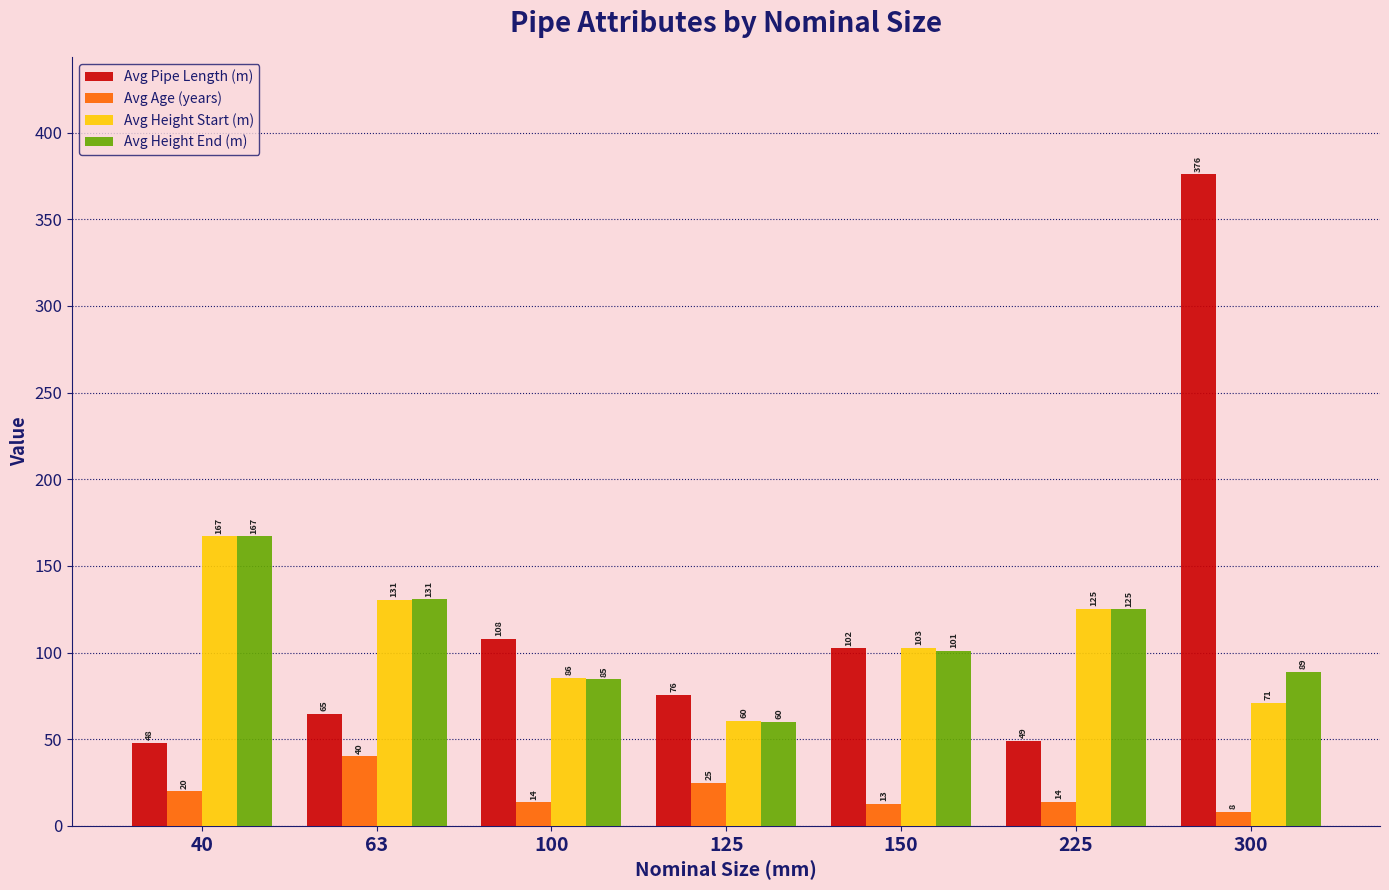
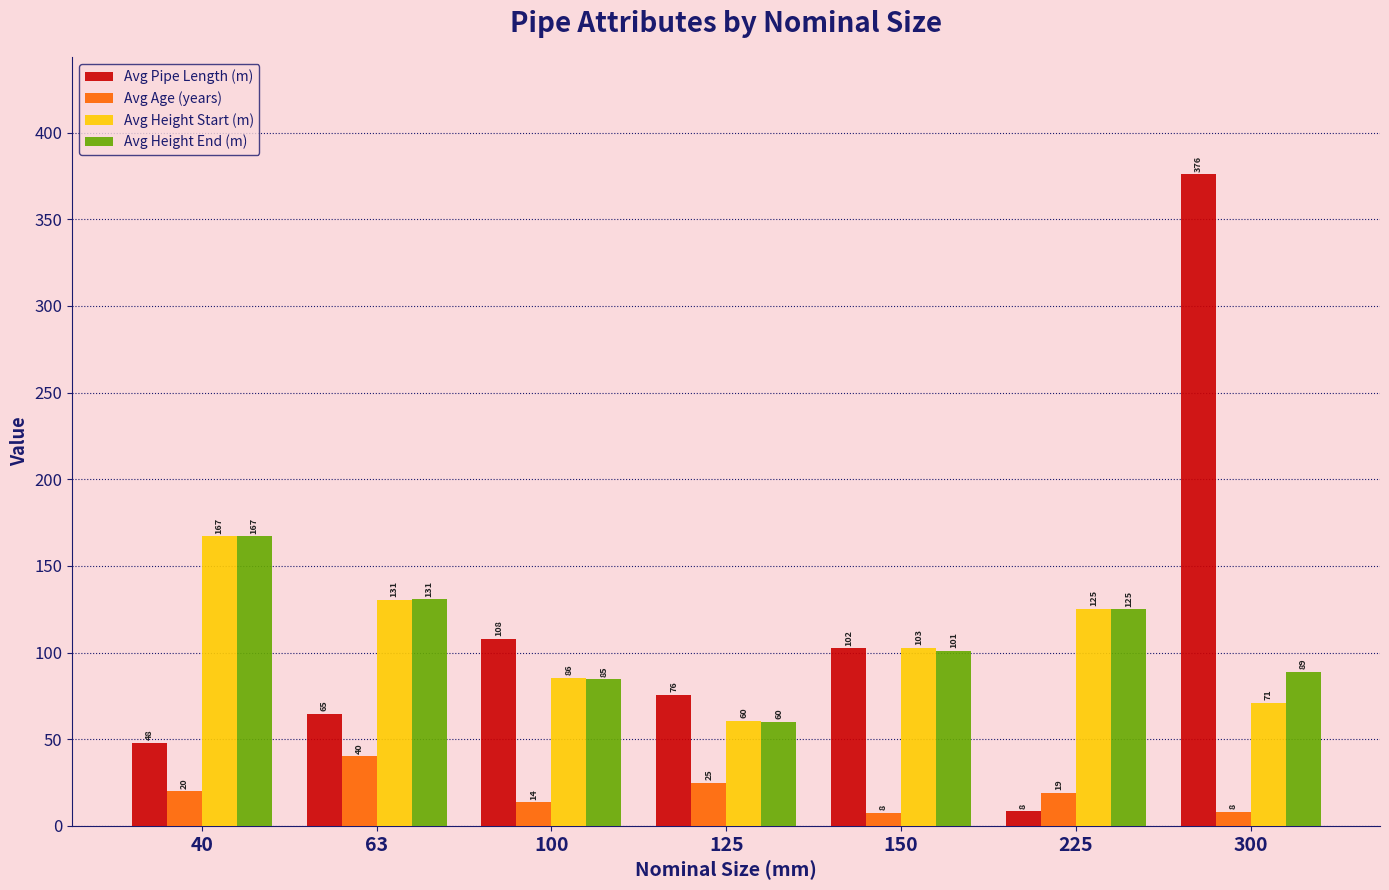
Avg Age (years), 150: 13 -> 8
Avg Pipe Length (m), 225: 49 -> 8
Avg Age (years), 225: 14 -> 19
